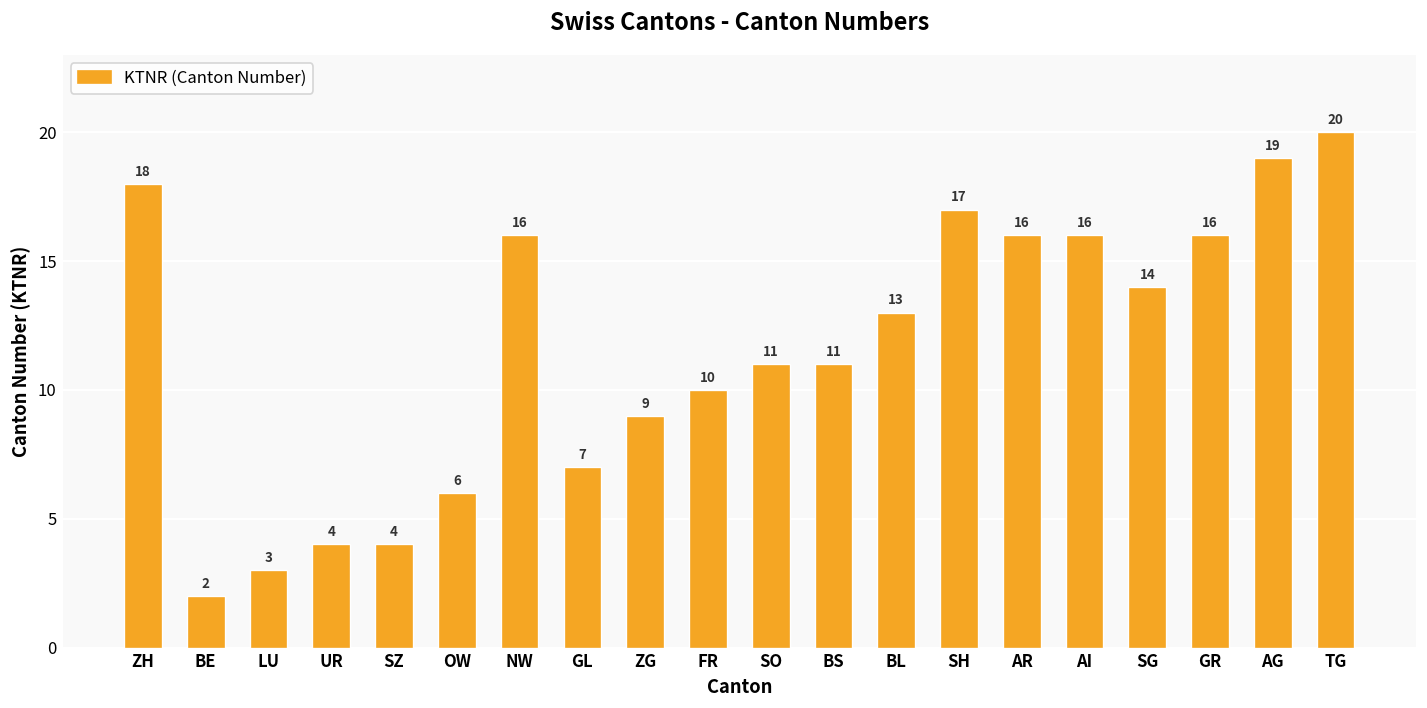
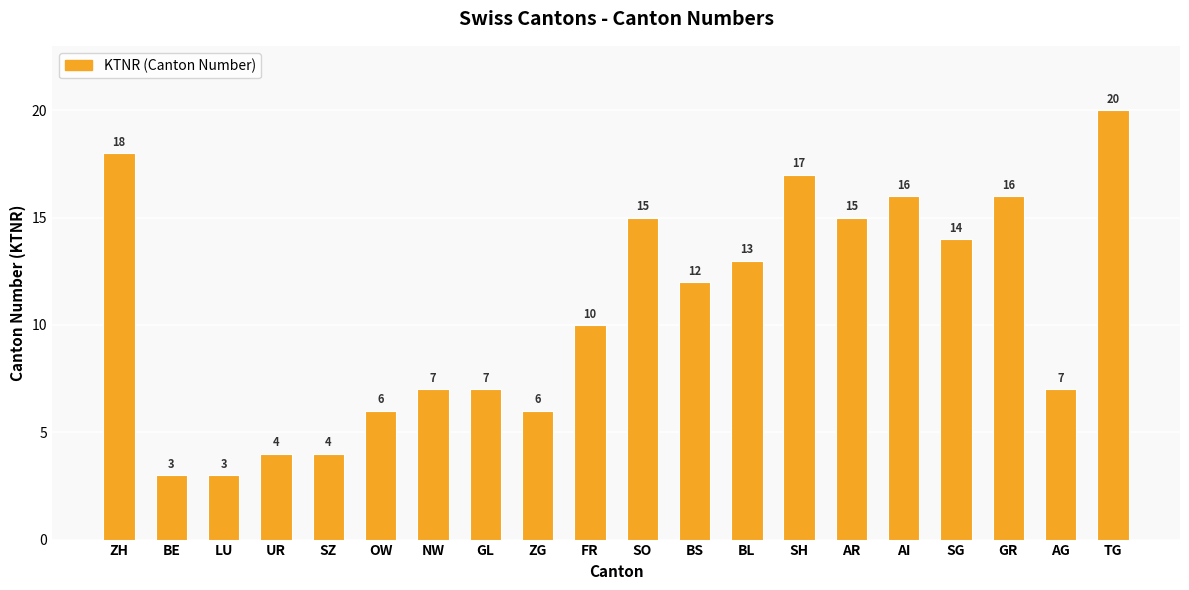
BE: 2 -> 3
NW: 16 -> 7
ZG: 9 -> 6
SO: 11 -> 15
BS: 11 -> 12
AR: 16 -> 15
AG: 19 -> 7
